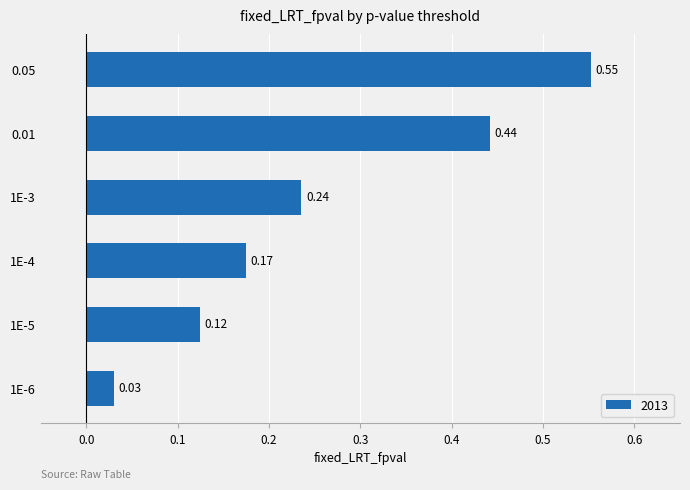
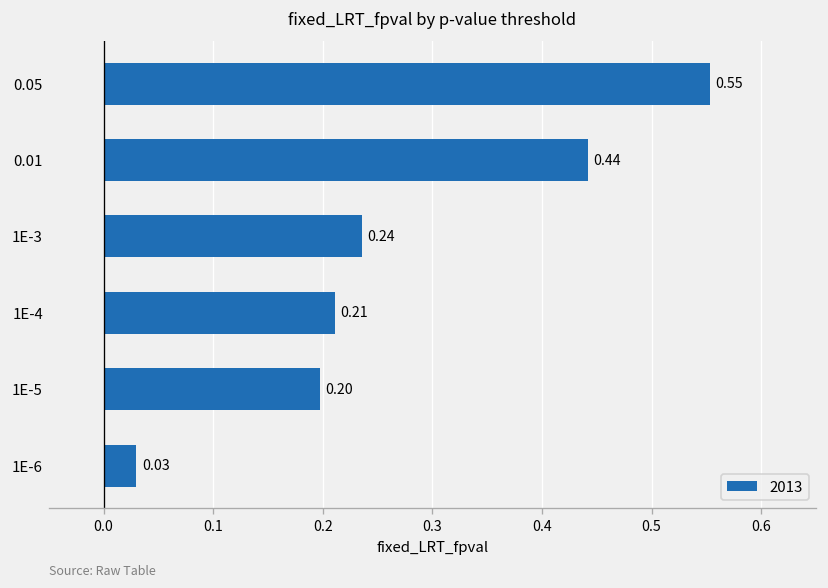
1E-4: 0.17 -> 0.21
1E-5: 0.12 -> 0.20
